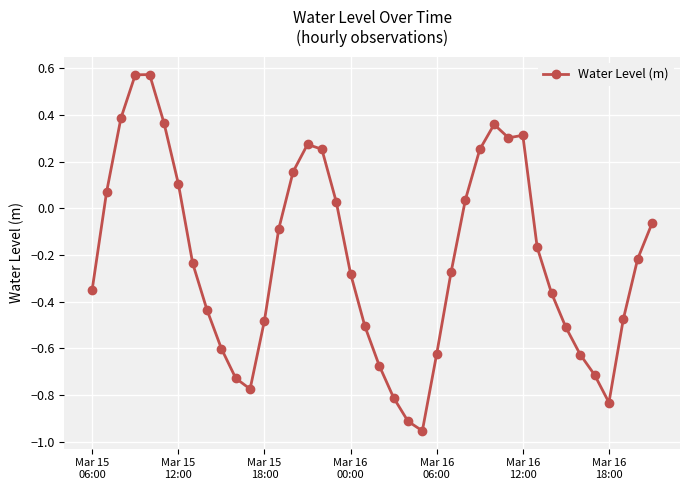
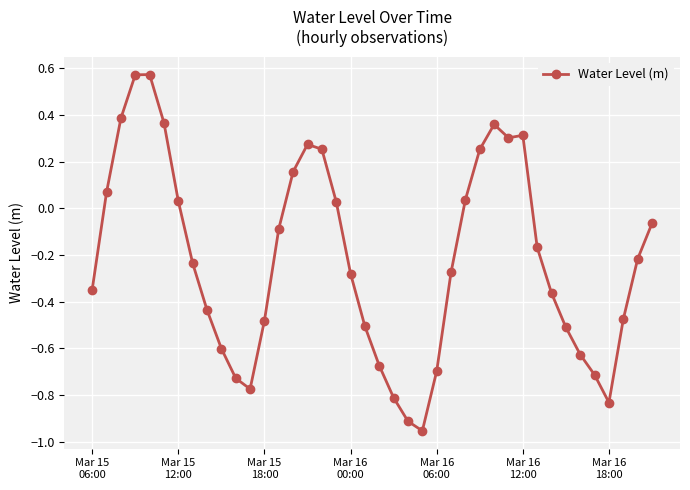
Mar 15 12:00: 0.11 -> 0.03
Mar 16 06:00: -0.62 -> -0.70
